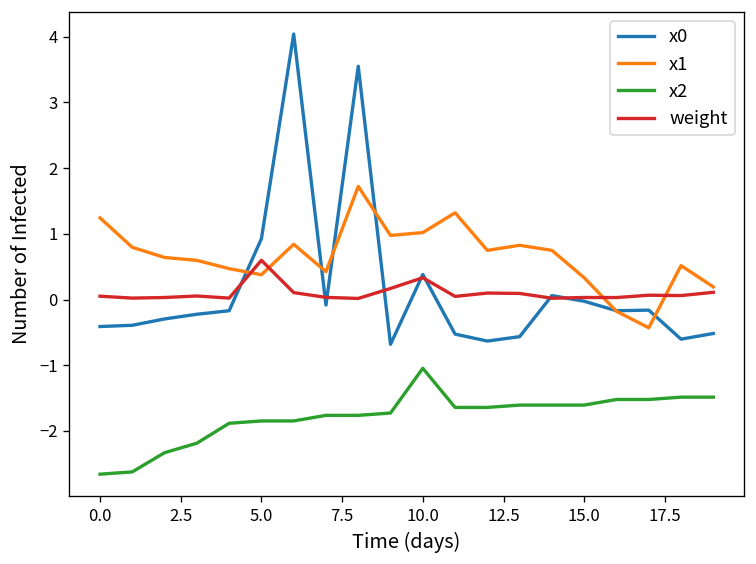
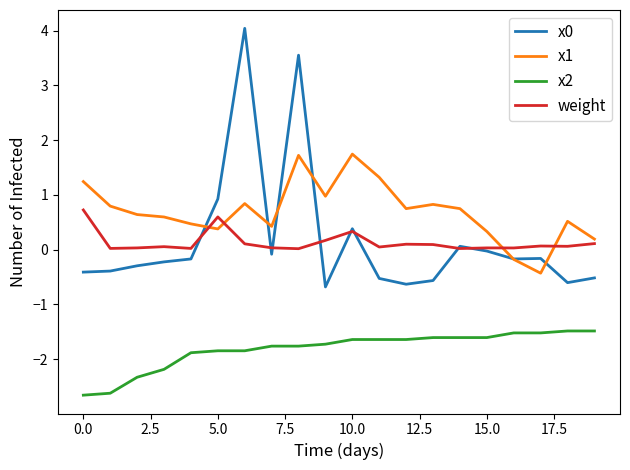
weight, 0.0: 0.1 -> 0.7
x1, 10.0: 1.0 -> 1.7
x2, 10.0: -1.0 -> -1.6
